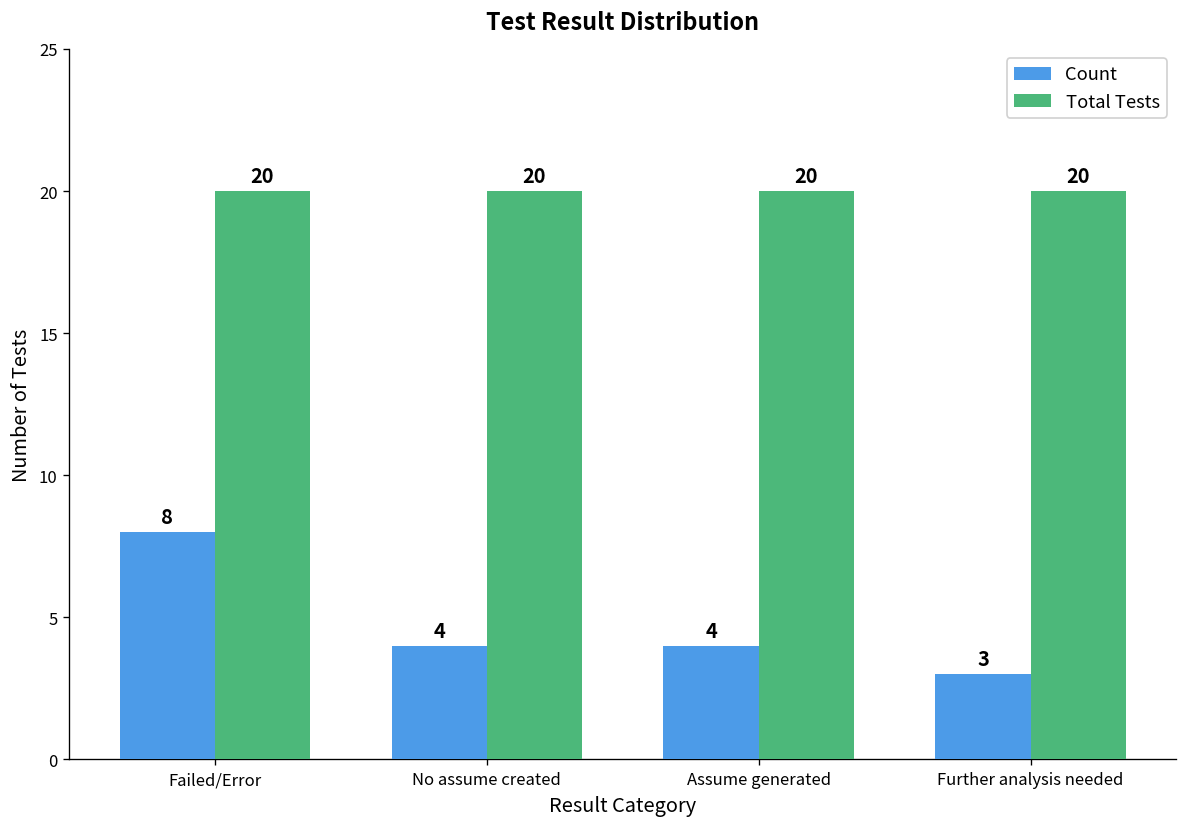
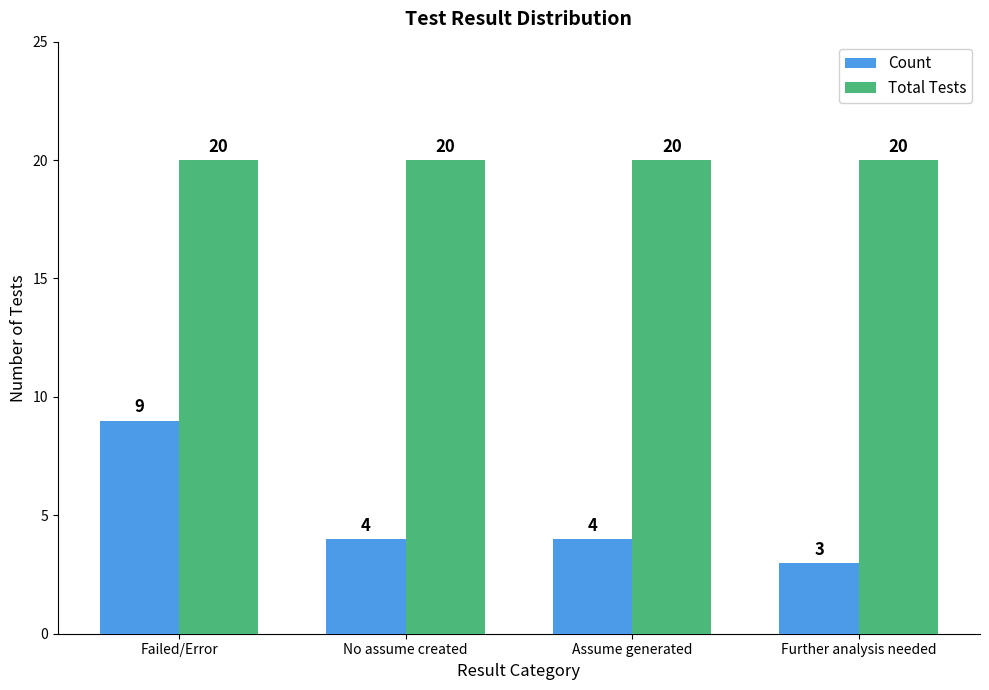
Count, Failed/Error: 8 -> 9
